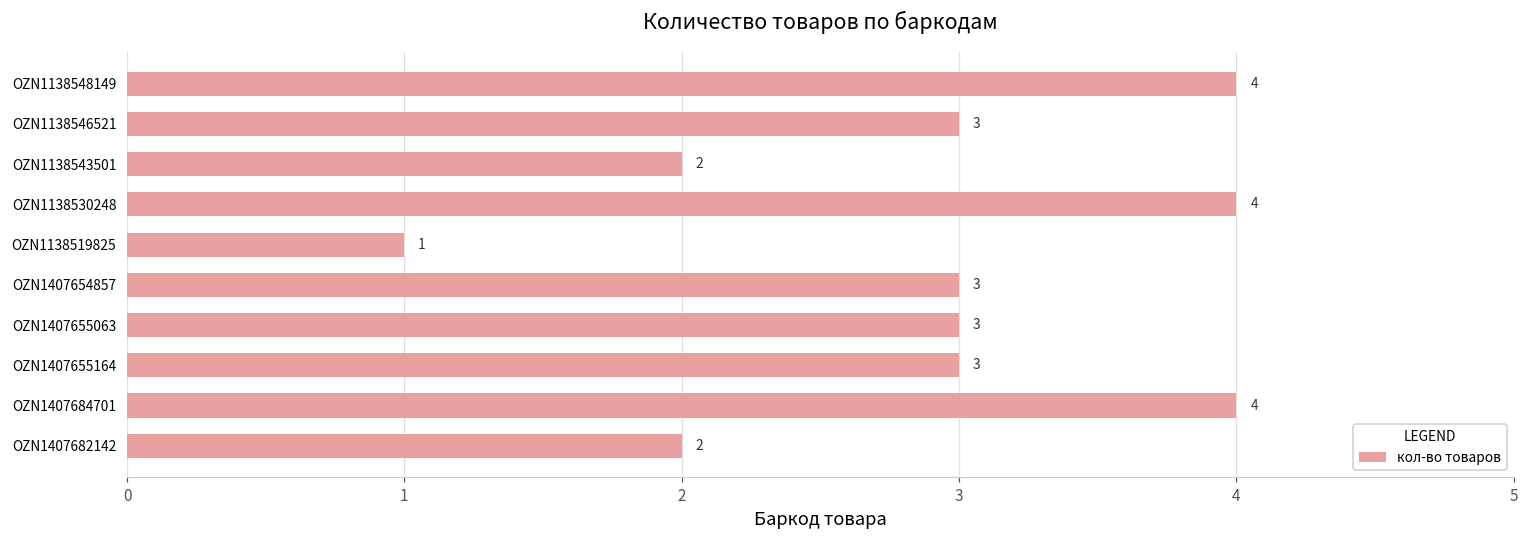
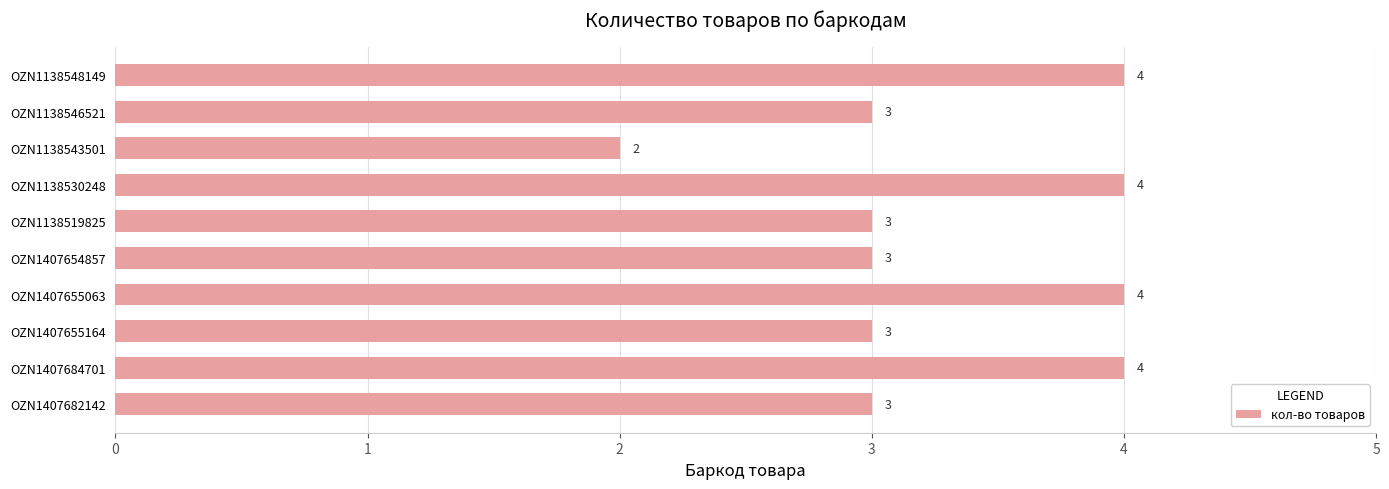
OZN1138519825: 1 -> 3
OZN1407655063: 3 -> 4
OZN1407682142: 2 -> 3
